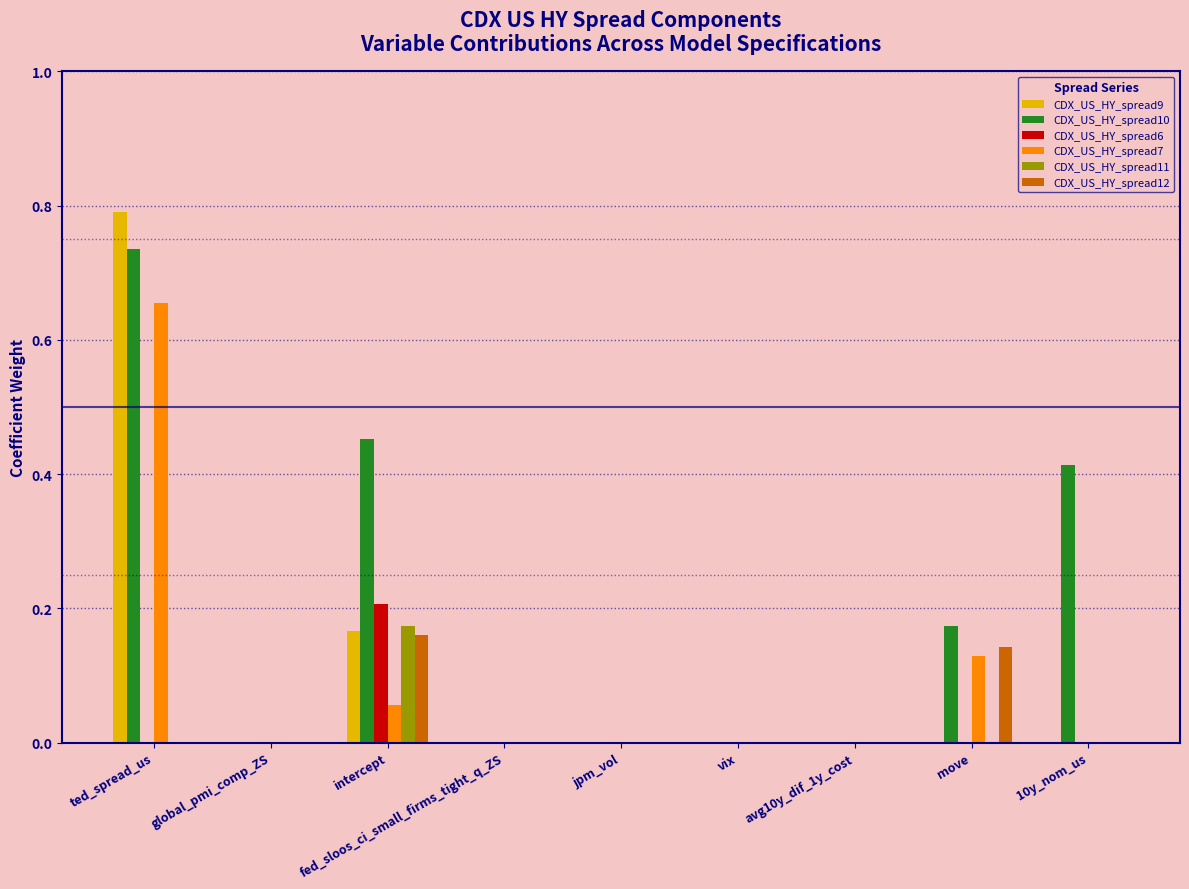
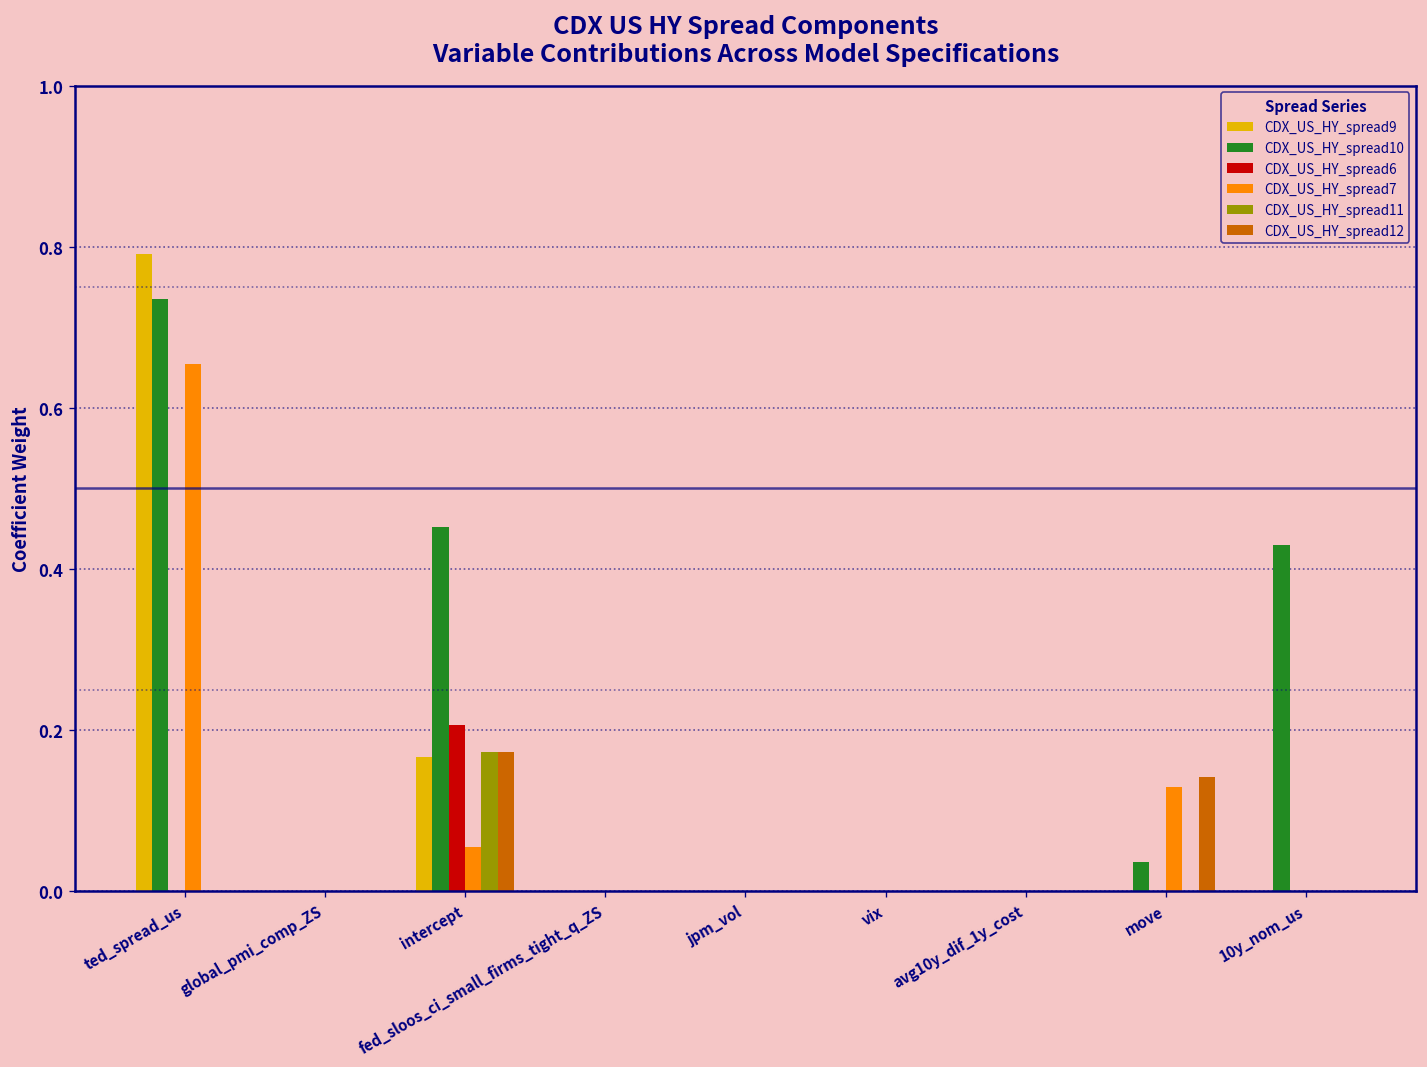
CDX_US_HY_spread12, intercept: 0.16 -> 0.17
CDX_US_HY_spread10, move: 0.17 -> 0.04
CDX_US_HY_spread10, 10y_nom_us: 0.41 -> 0.43
